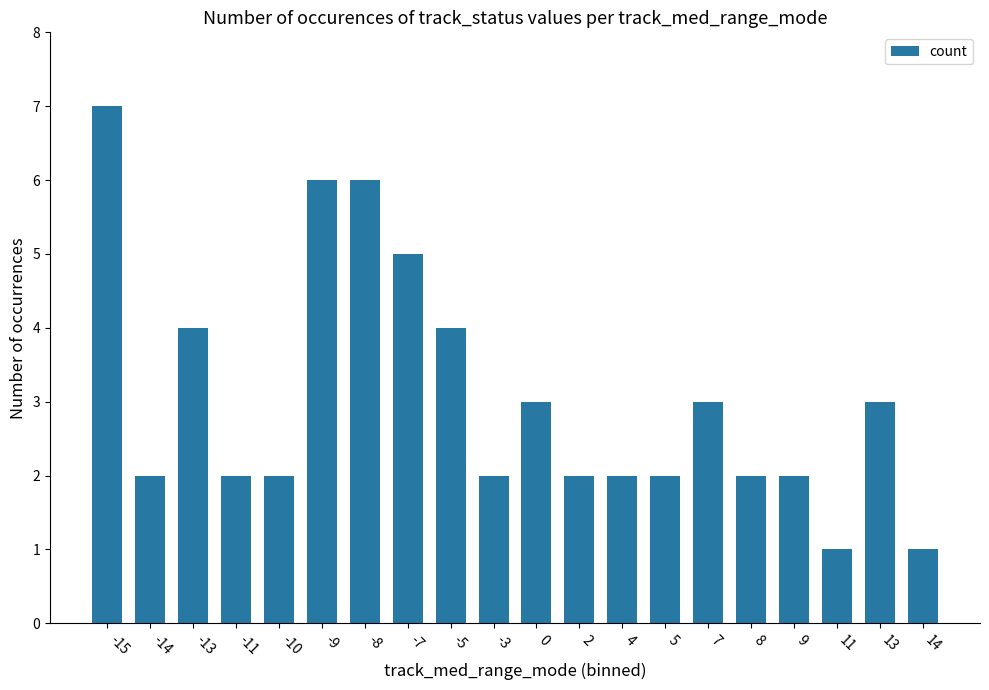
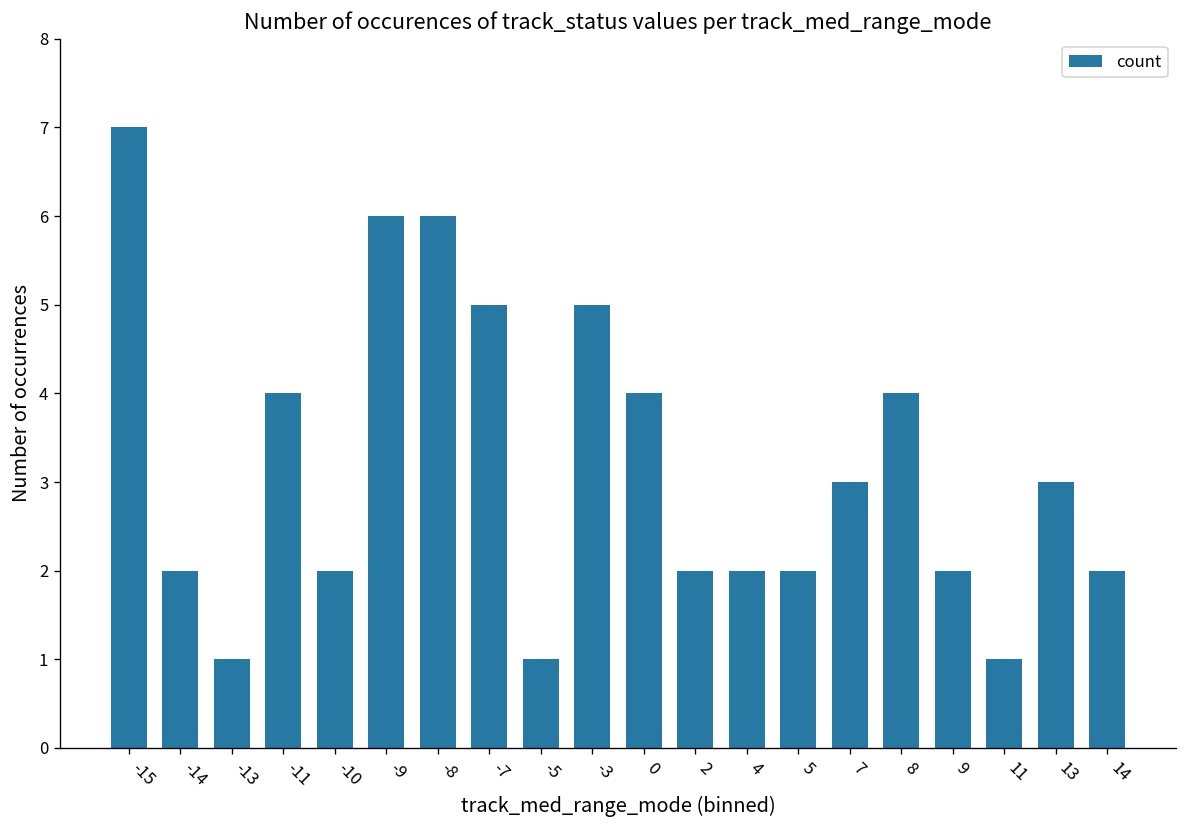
-13: 4 -> 1
-11: 2 -> 4
-5: 4 -> 1
-3: 2 -> 5
0: 3 -> 4
8: 2 -> 4
14: 1 -> 2
